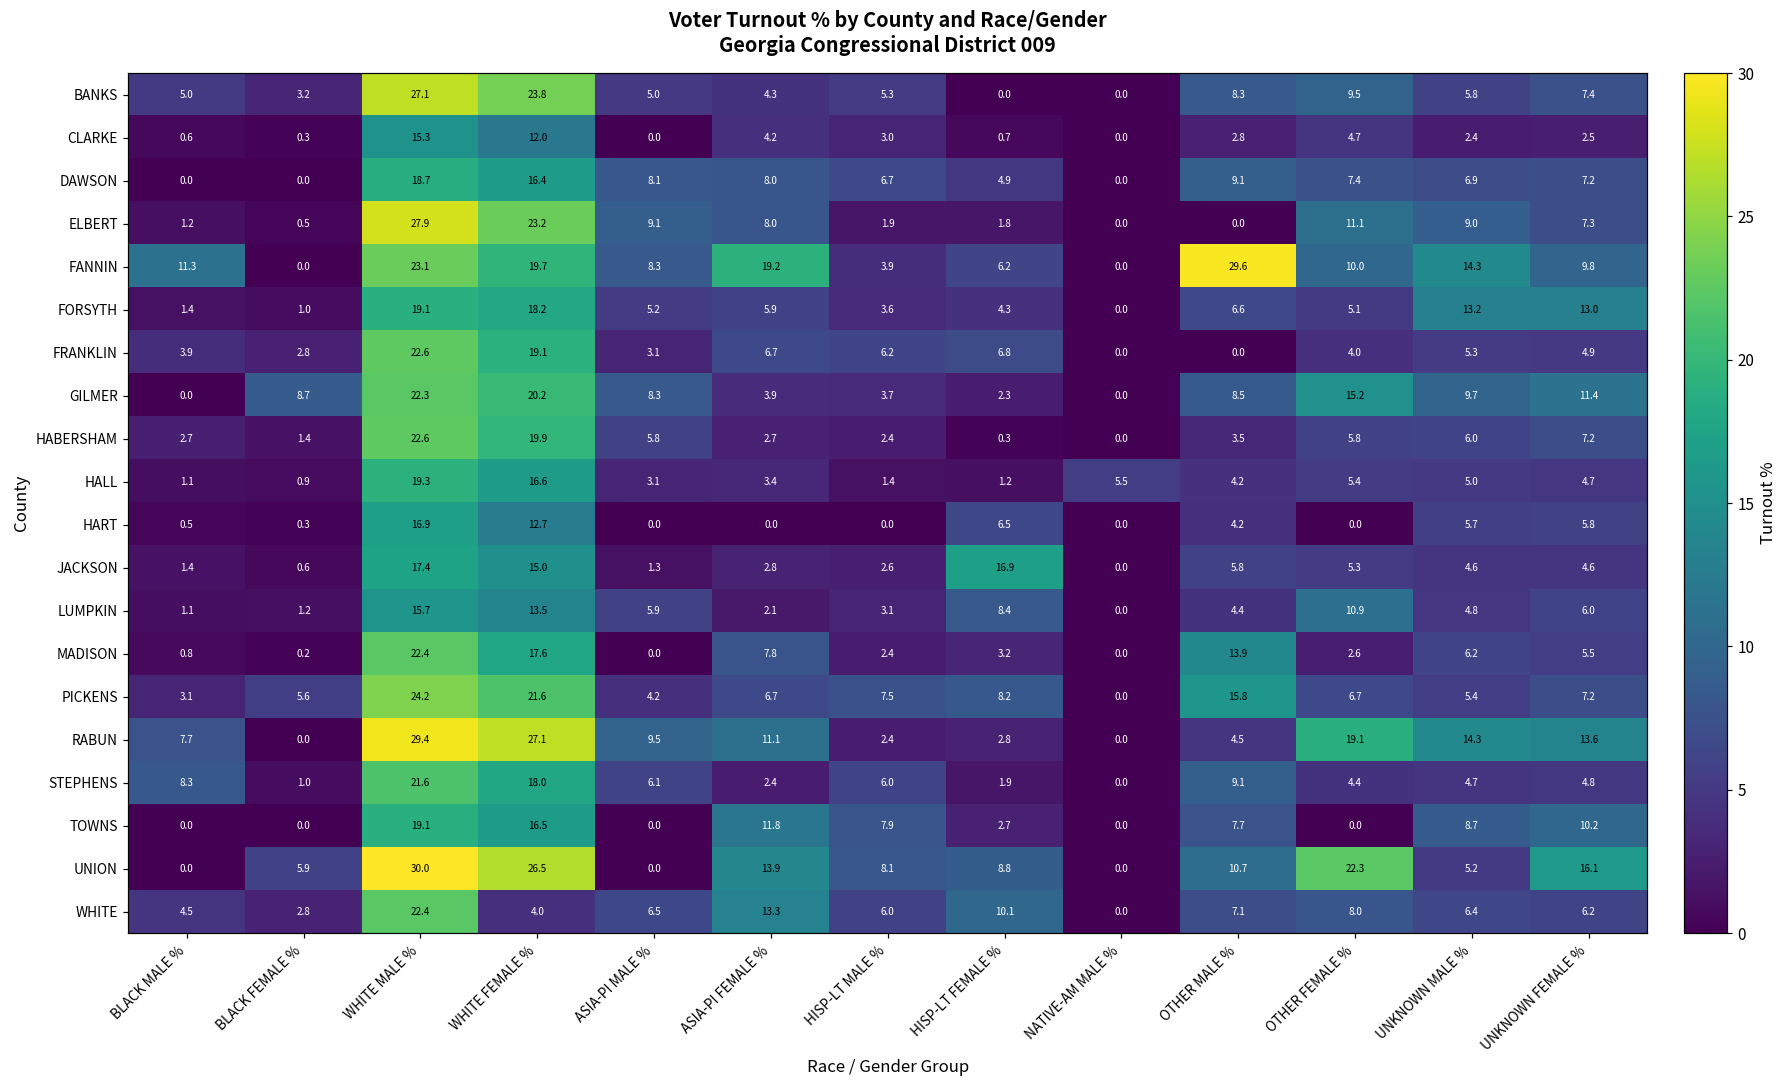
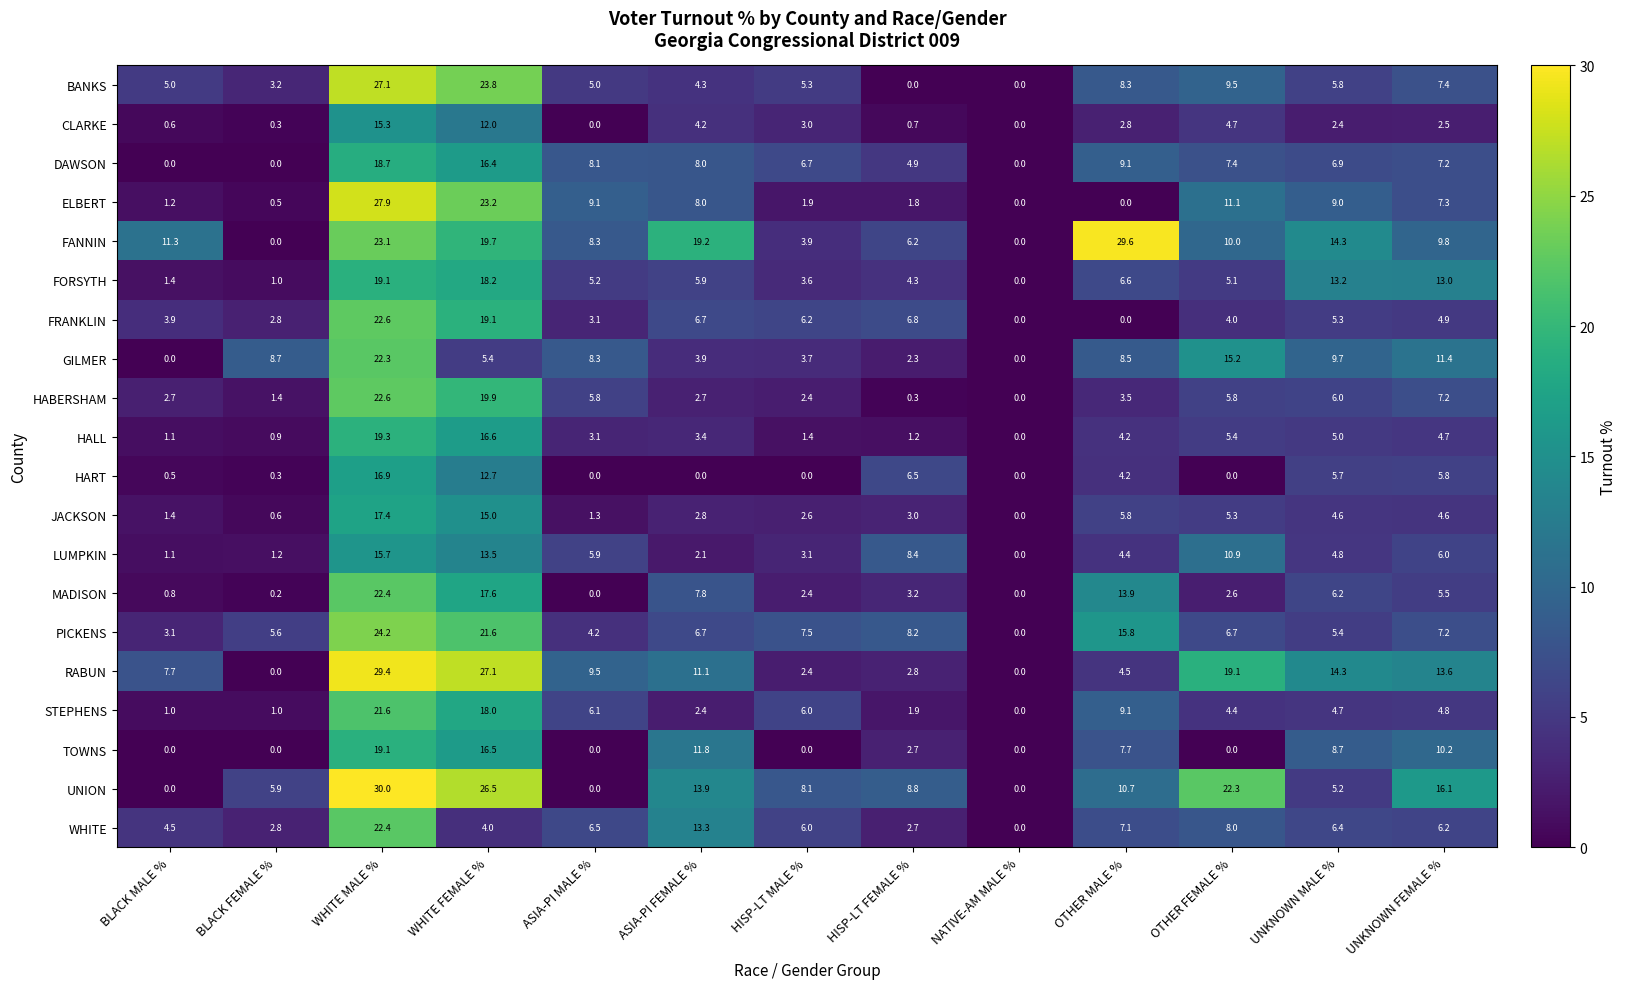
GILMER, WHITE FEMALE %: 20.2 -> 5.4
HALL, NATIVE-AM MALE %: 5.5 -> 0.0
JACKSON, HISP-LT FEMALE %: 16.9 -> 3.0
STEPHENS, BLACK MALE %: 8.3 -> 1.0
TOWNS, HISP-LT MALE %: 7.9 -> 0.0
WHITE, HISP-LT FEMALE %: 10.1 -> 2.7
